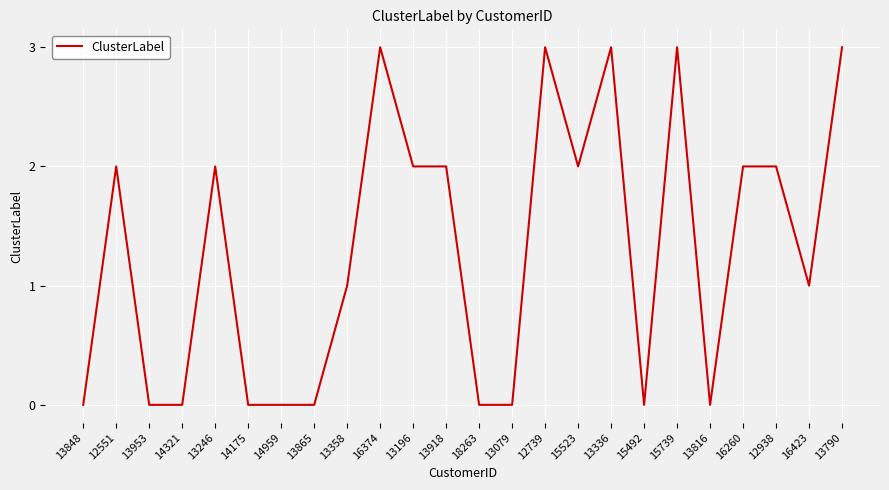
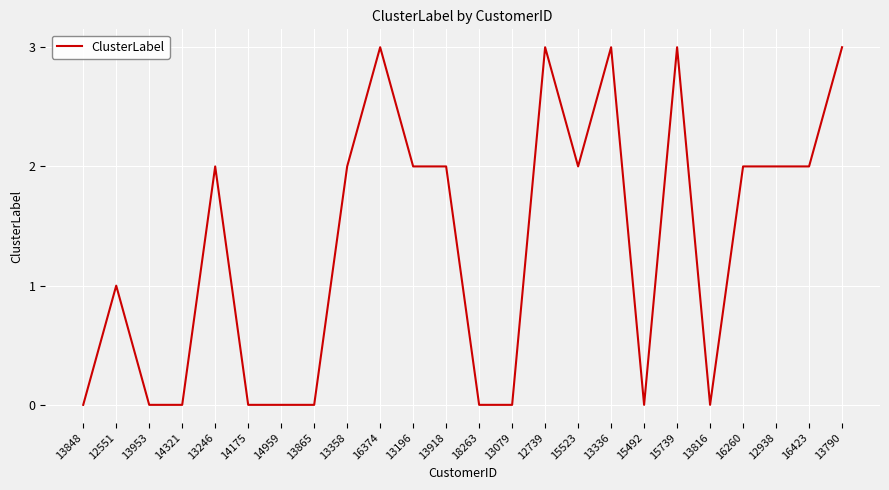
12551: 2 -> 1
13358: 1 -> 2
16423: 1 -> 2
